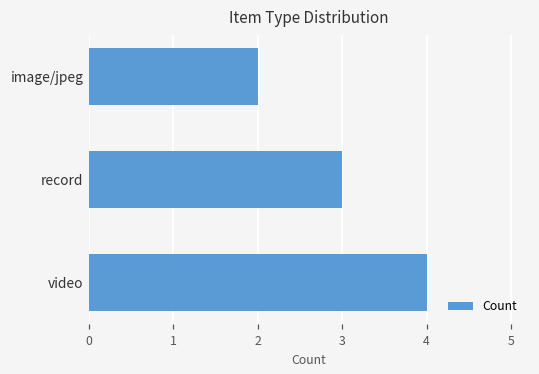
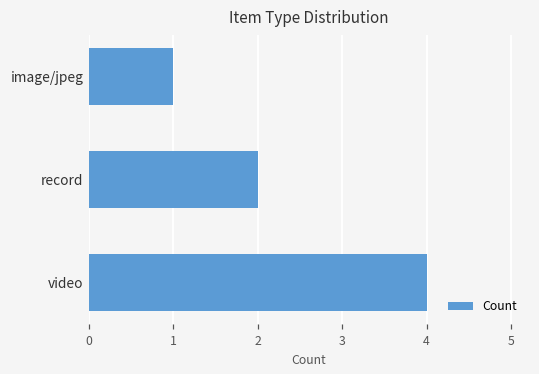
image/jpeg: 2 -> 1
record: 3 -> 2
